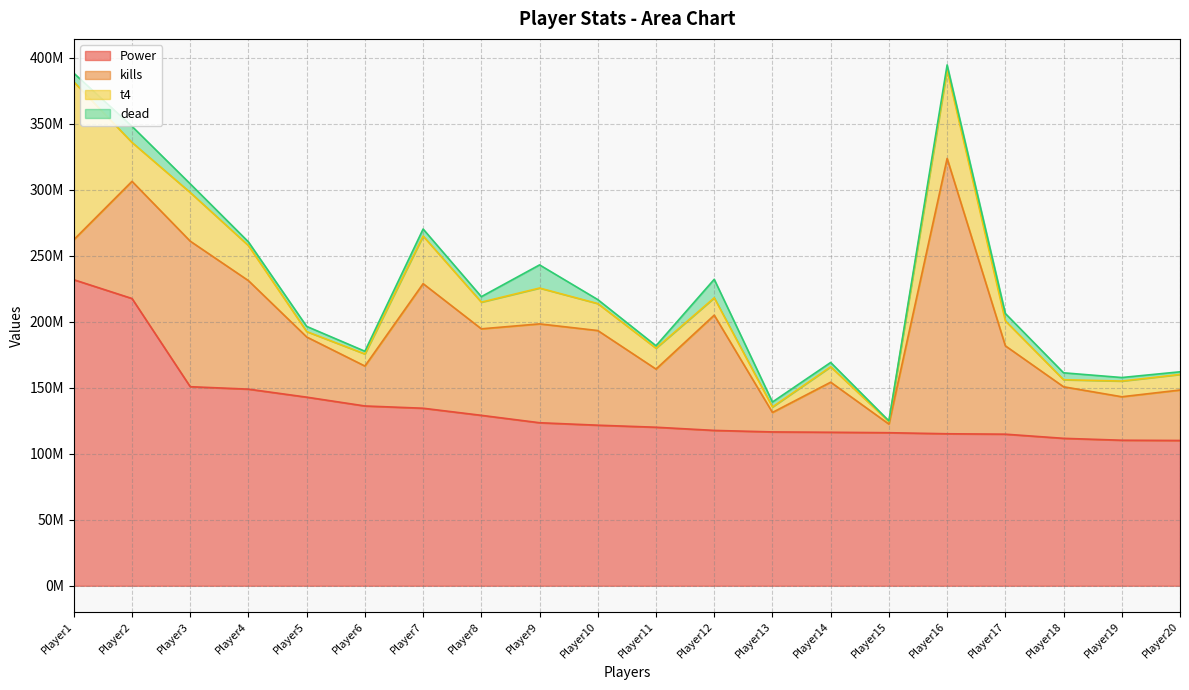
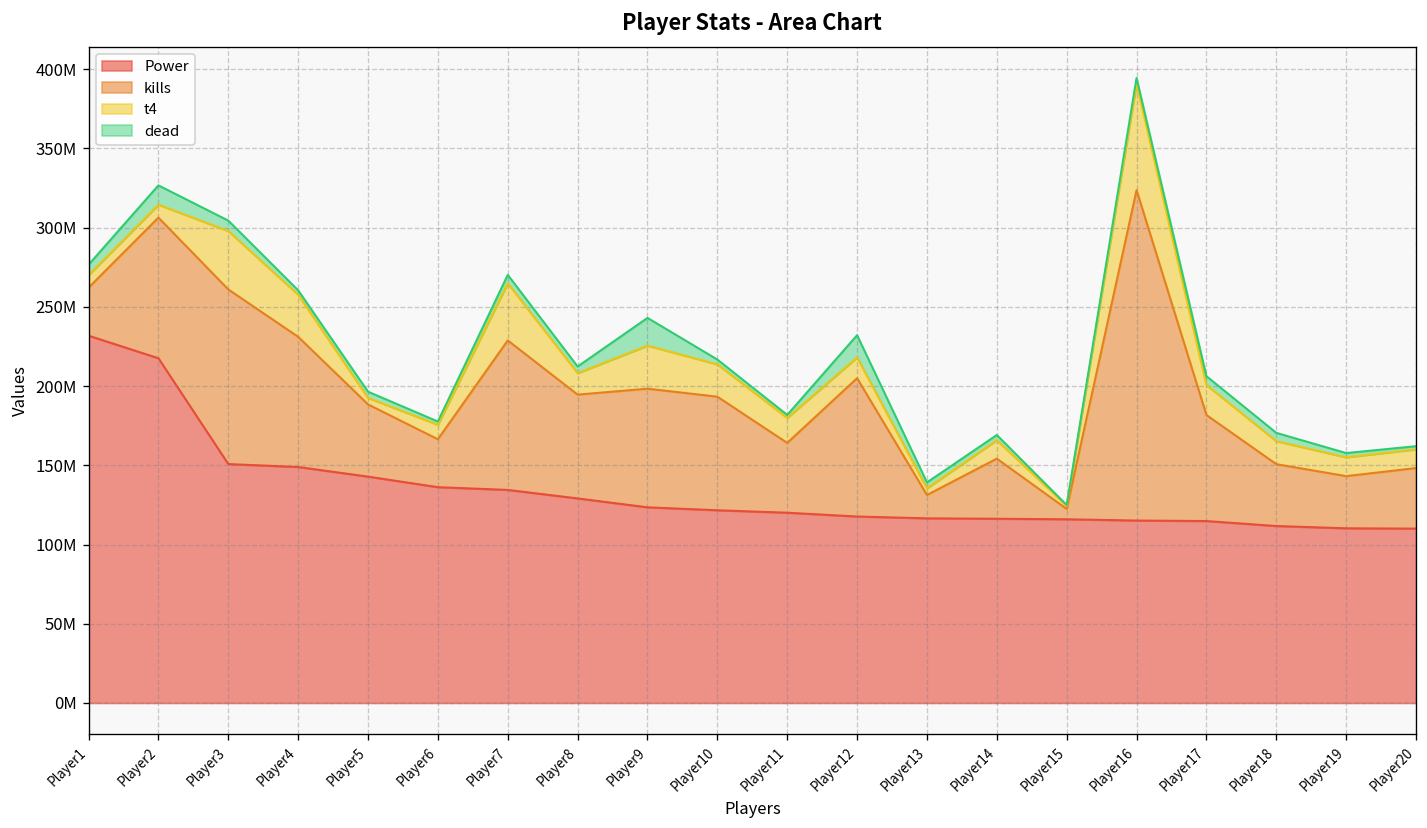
t4, Player1: 120000000 -> 8000000
t4, Player2: 29000000 -> 8000000
t4, Player8: 20000000 -> 14000000
t4, Player18: 5000000 -> 15000000
